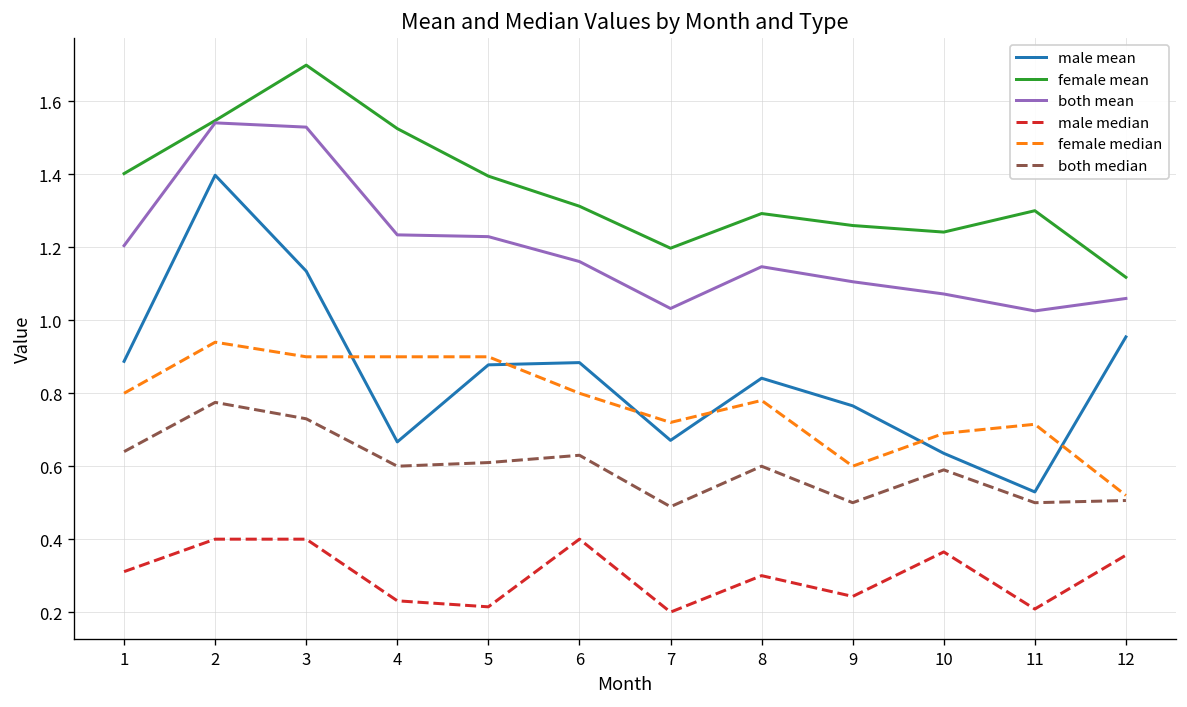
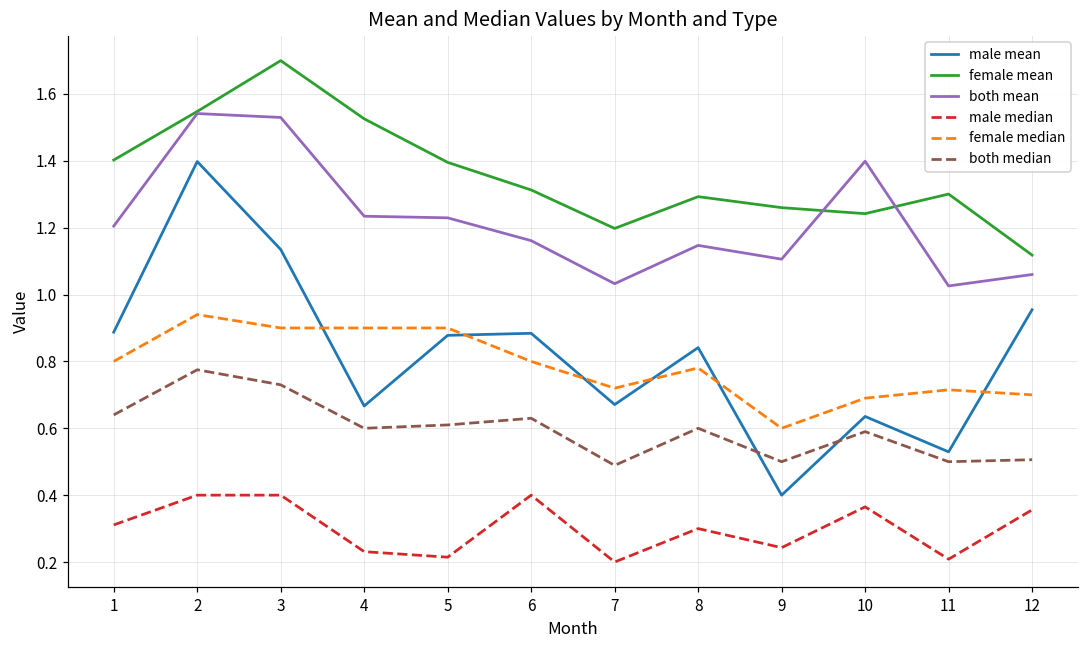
male mean, 9: 0.77 -> 0.40
both mean, 10: 1.07 -> 1.40
female median, 12: 0.52 -> 0.70
